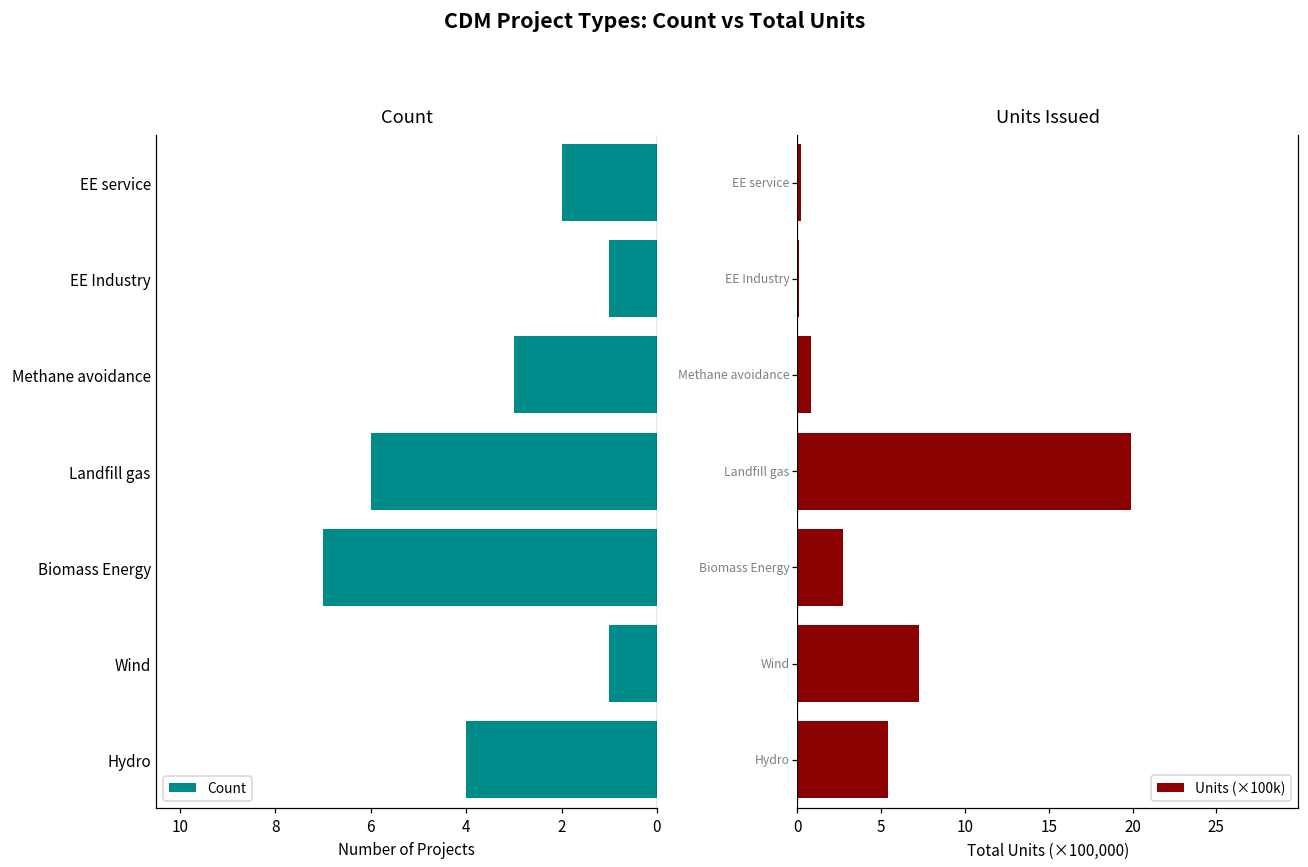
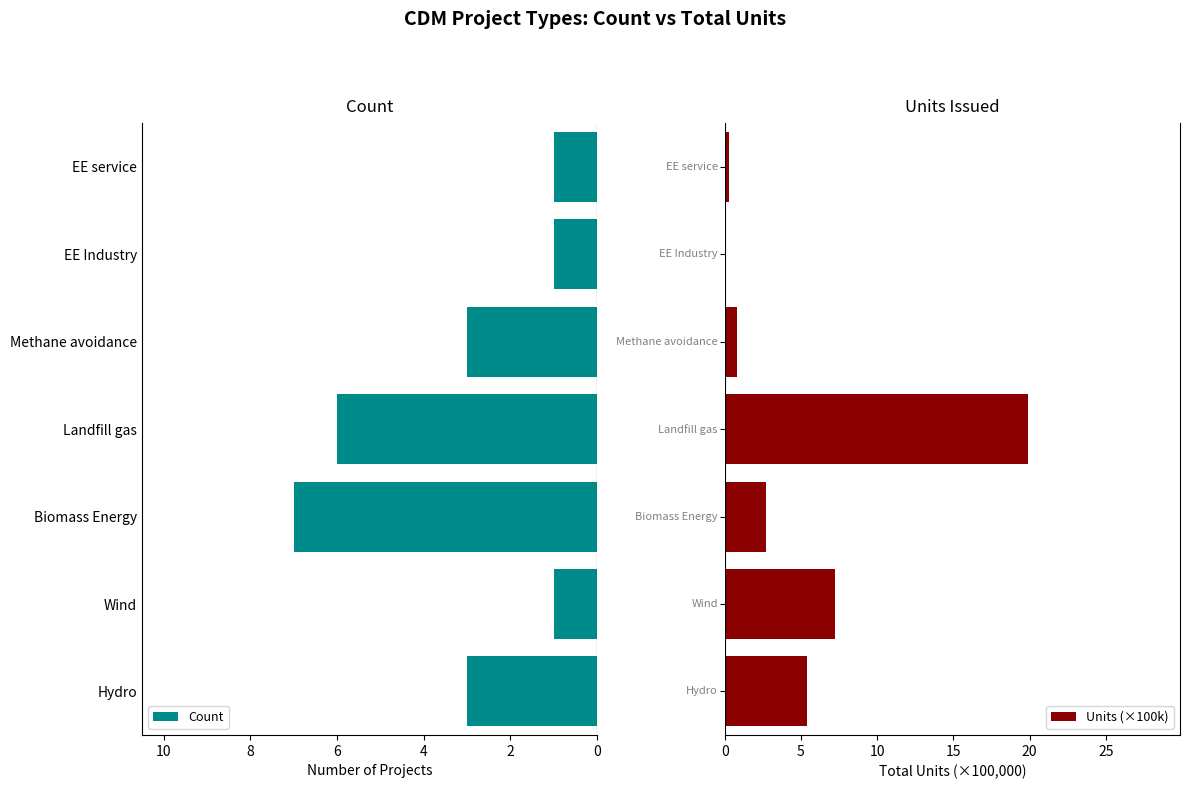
Count, EE service: 2 -> 1
Count, Hydro: 4 -> 3
